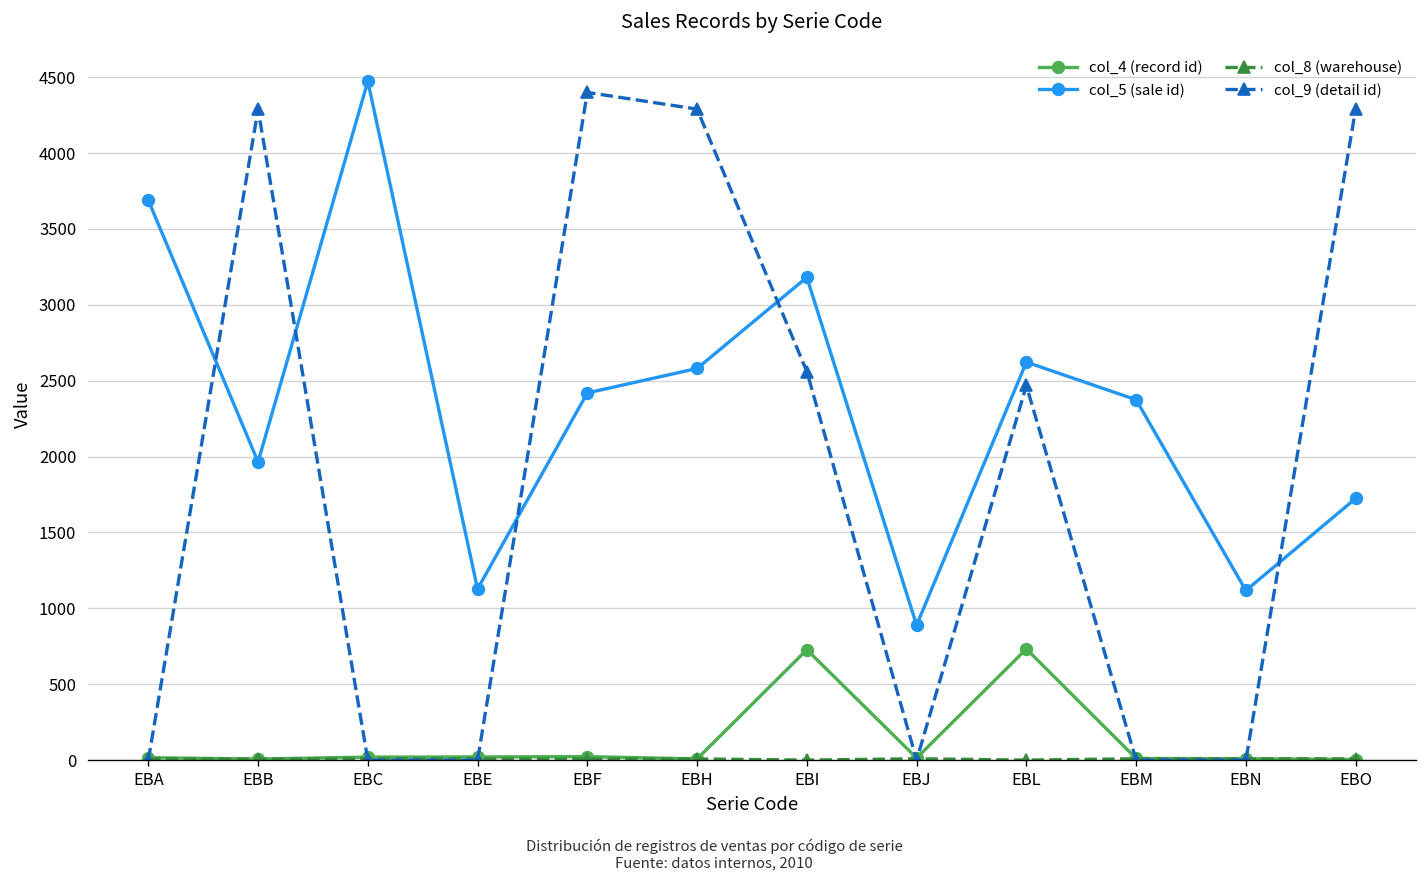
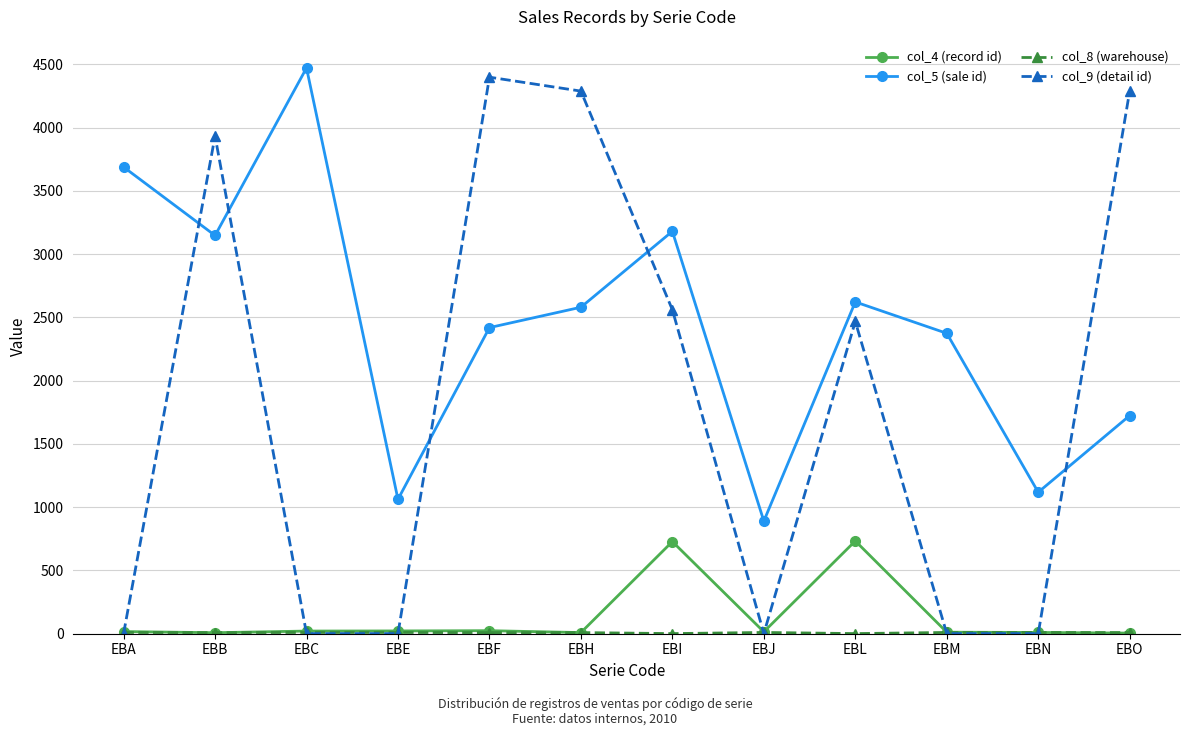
col_5 (sale id), EBB: 1970 -> 3150
col_9 (detail id), EBB: 4290 -> 3930
col_5 (sale id), EBE: 1130 -> 1060
